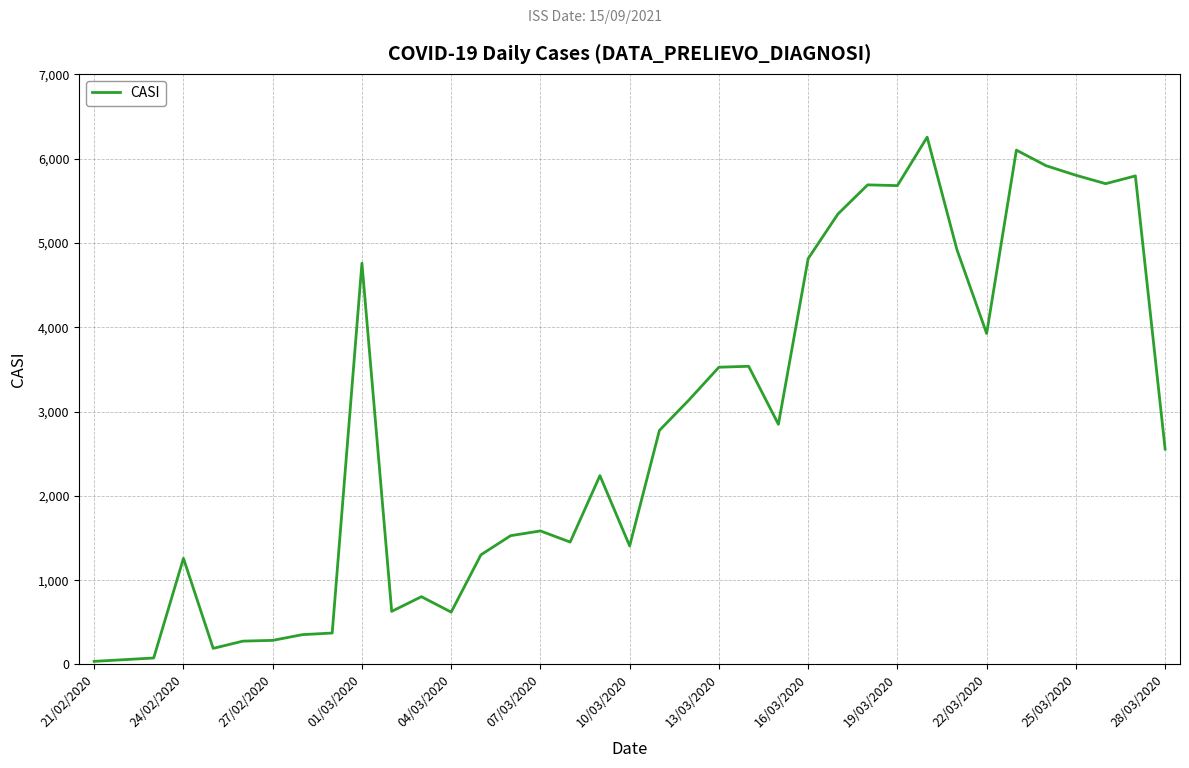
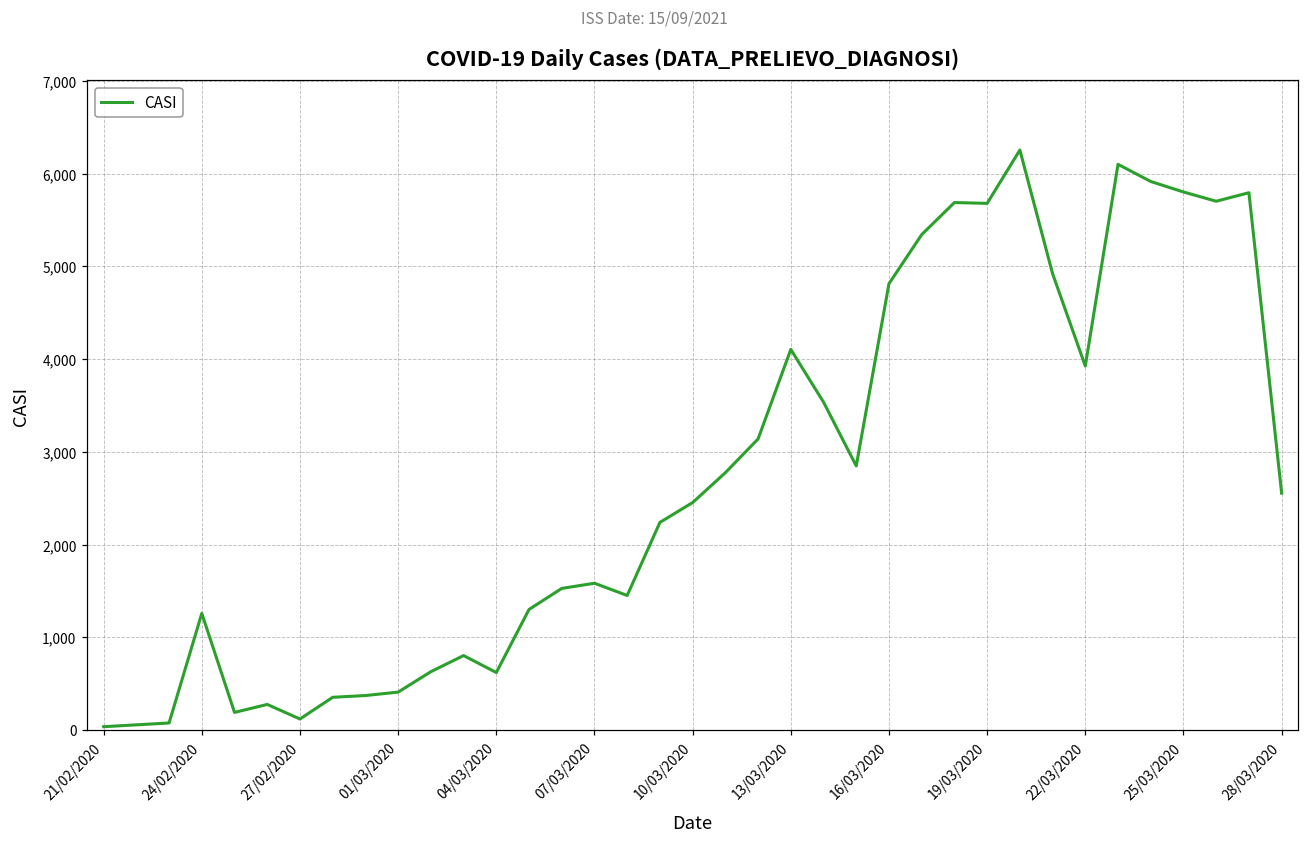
27/02/2020: 300 -> 100
01/03/2020: 4,800 -> 400
10/03/2020: 1,400 -> 2,500
13/03/2020: 3,500 -> 4,100
